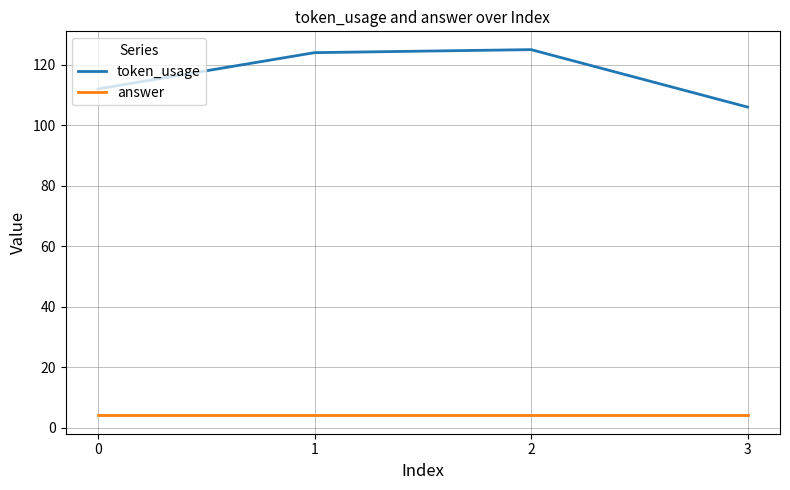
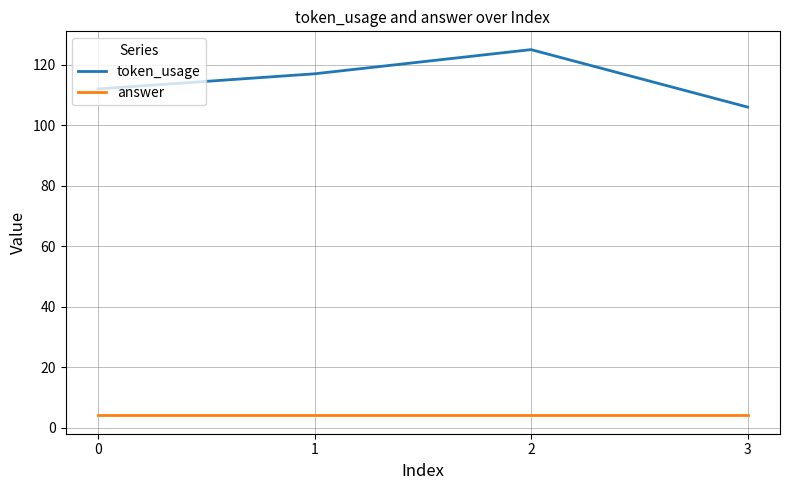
token_usage, 1: 124 -> 117
